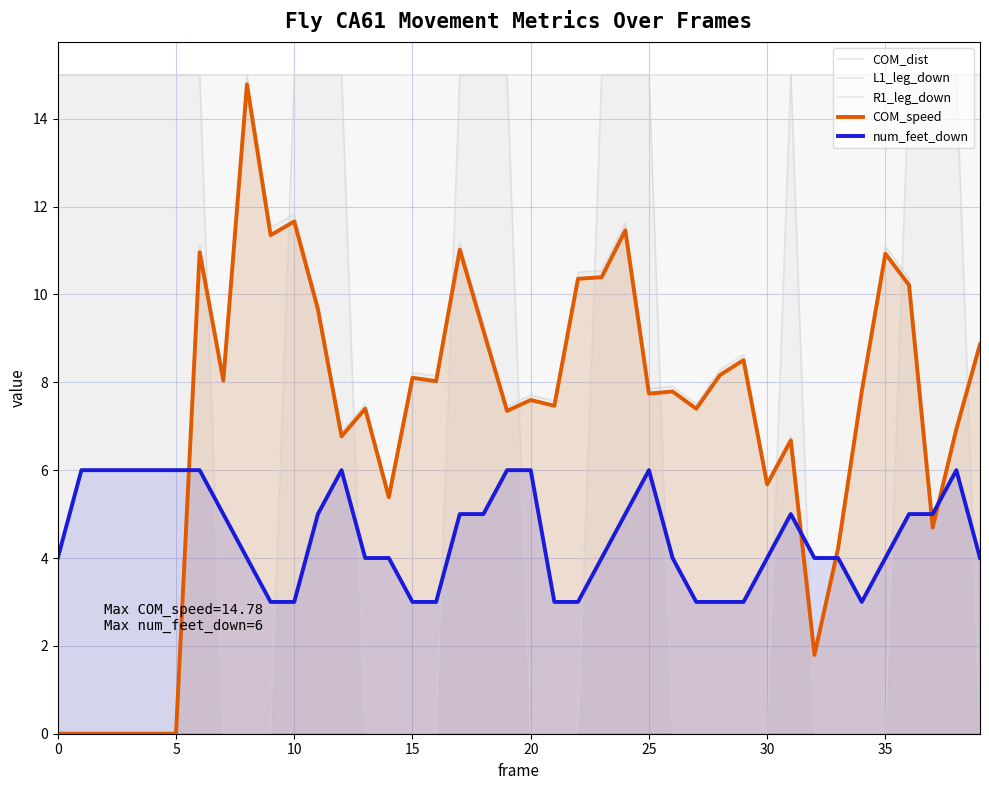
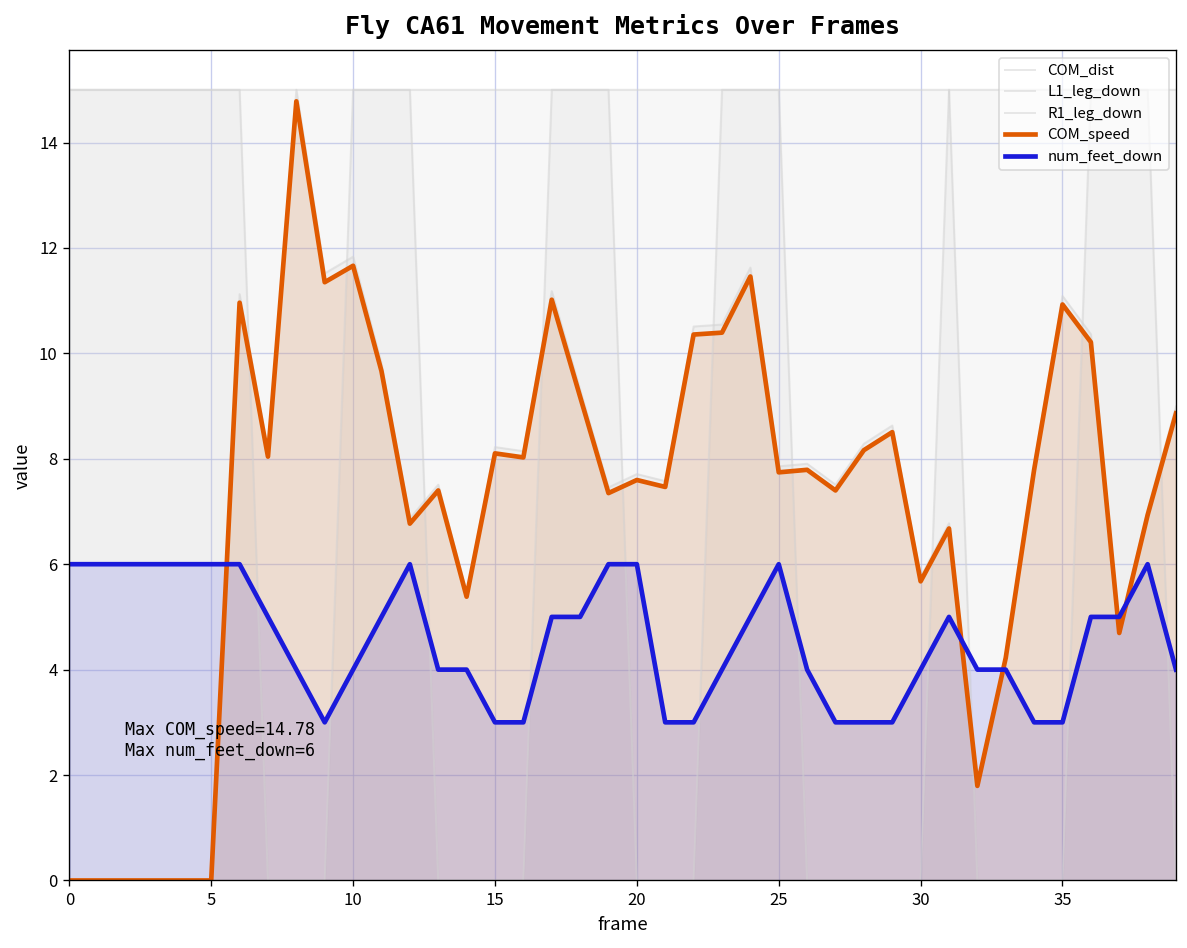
num_feet_down, 0: 4 -> 6
num_feet_down, 10: 3 -> 4
num_feet_down, 35: 4 -> 3
